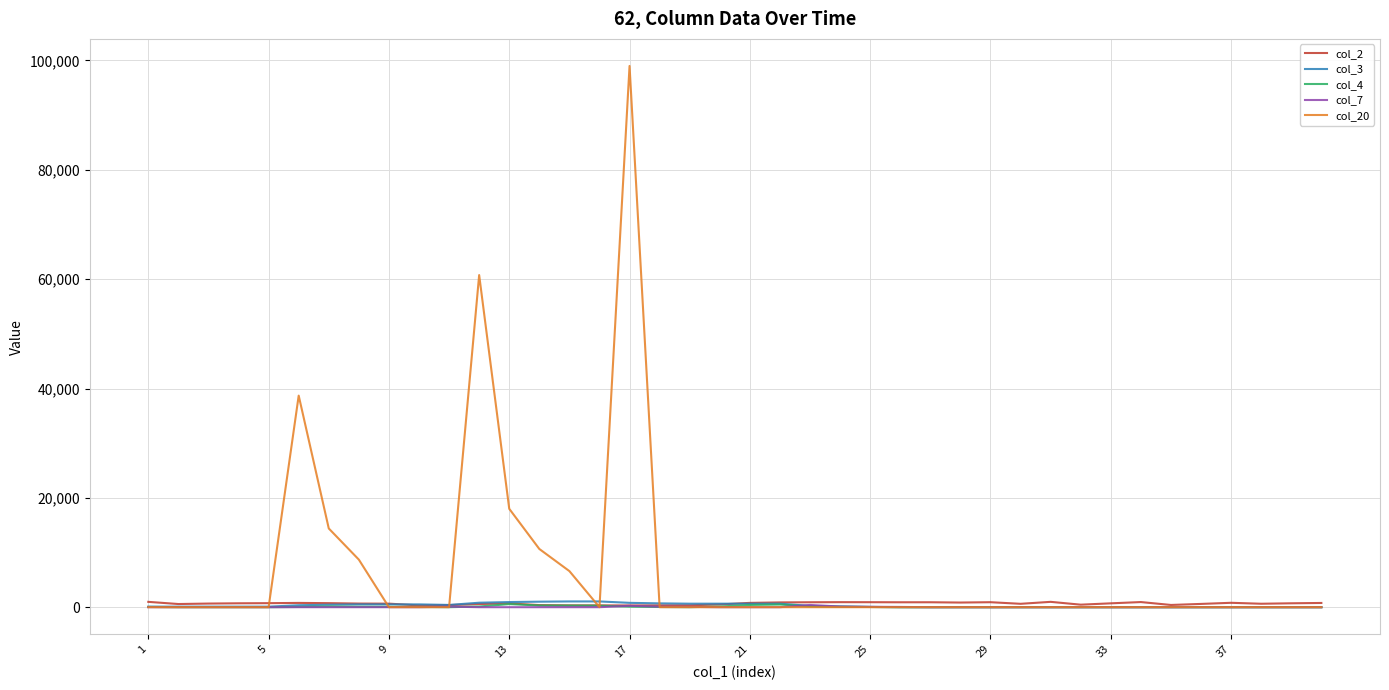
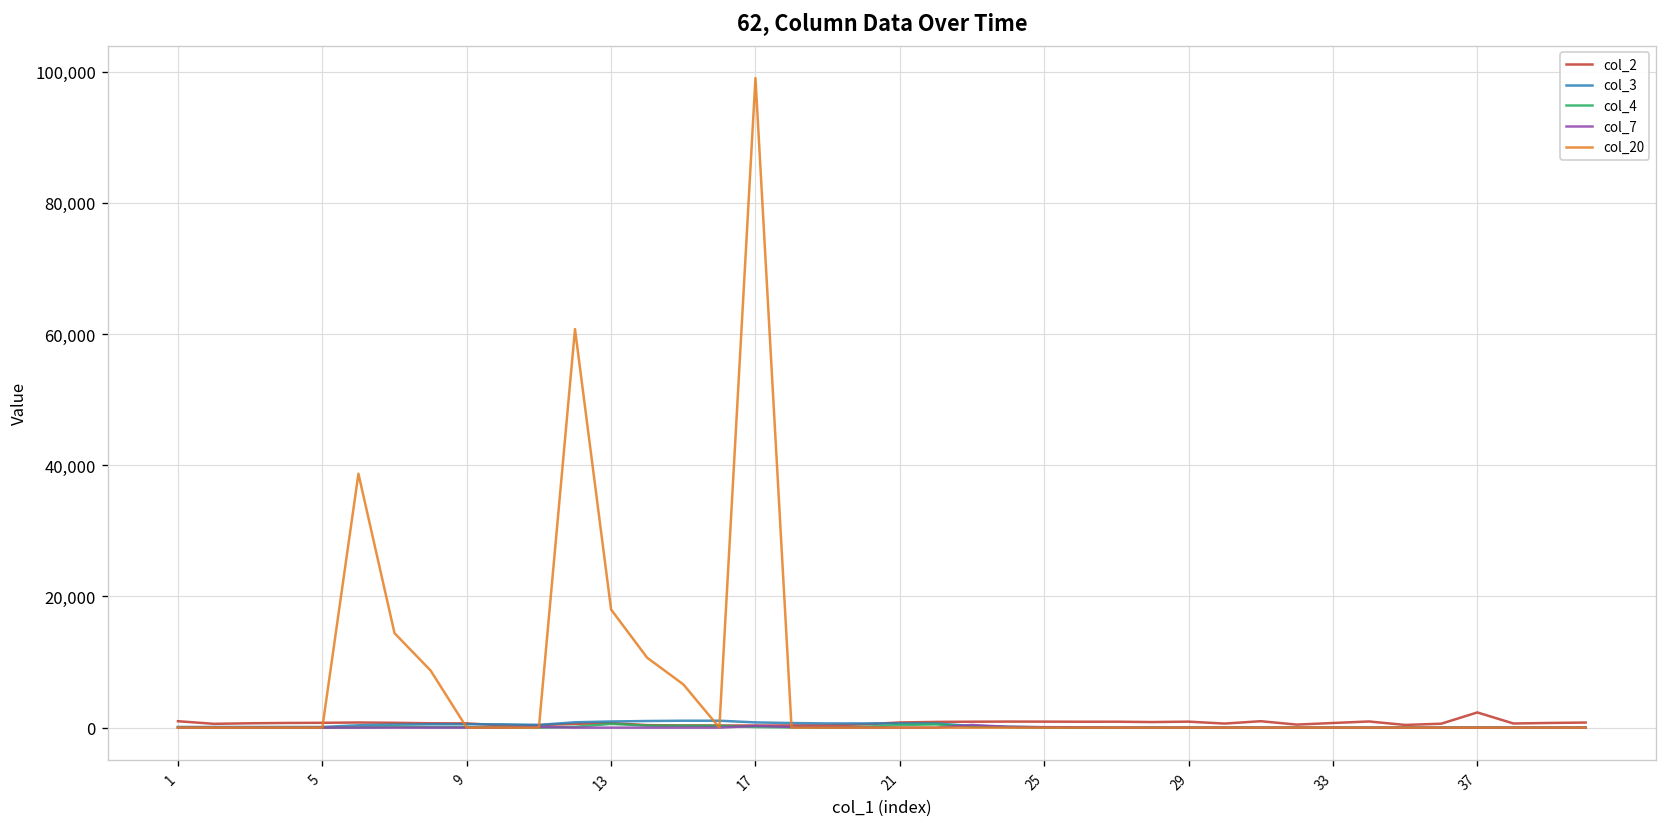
col_2, 37: 1,000 -> 2,000
